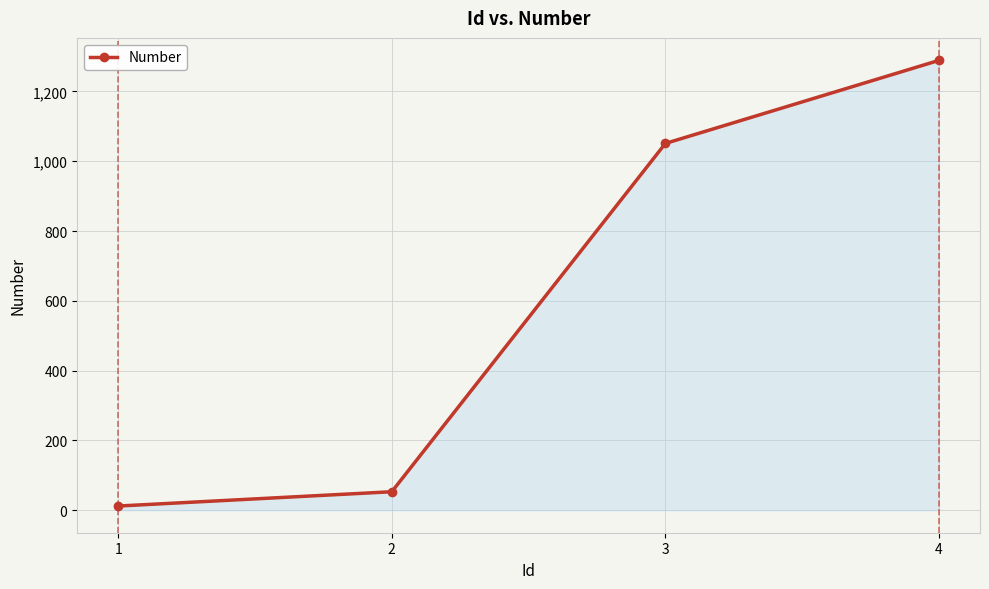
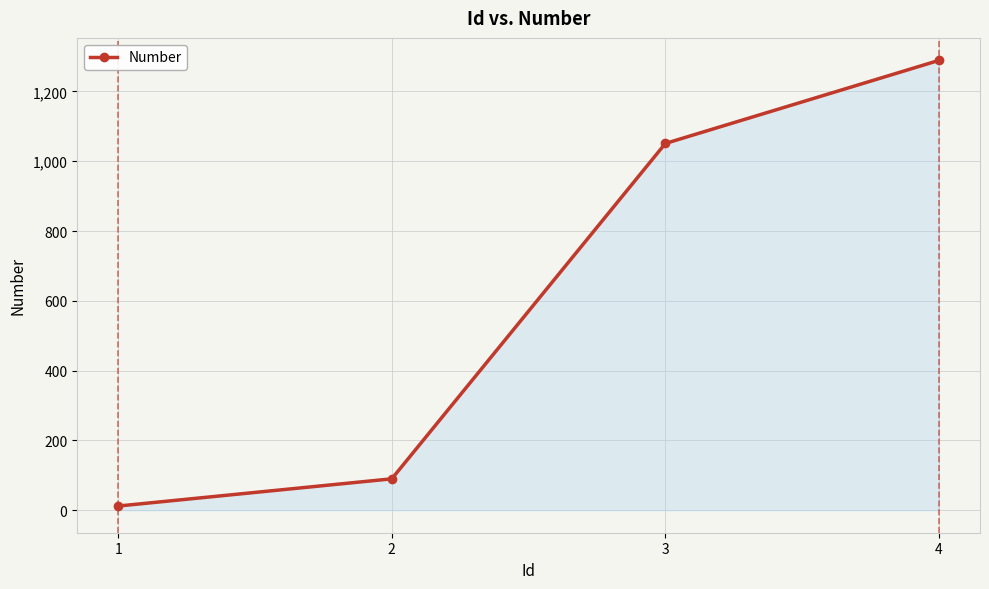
2: 50 -> 90
